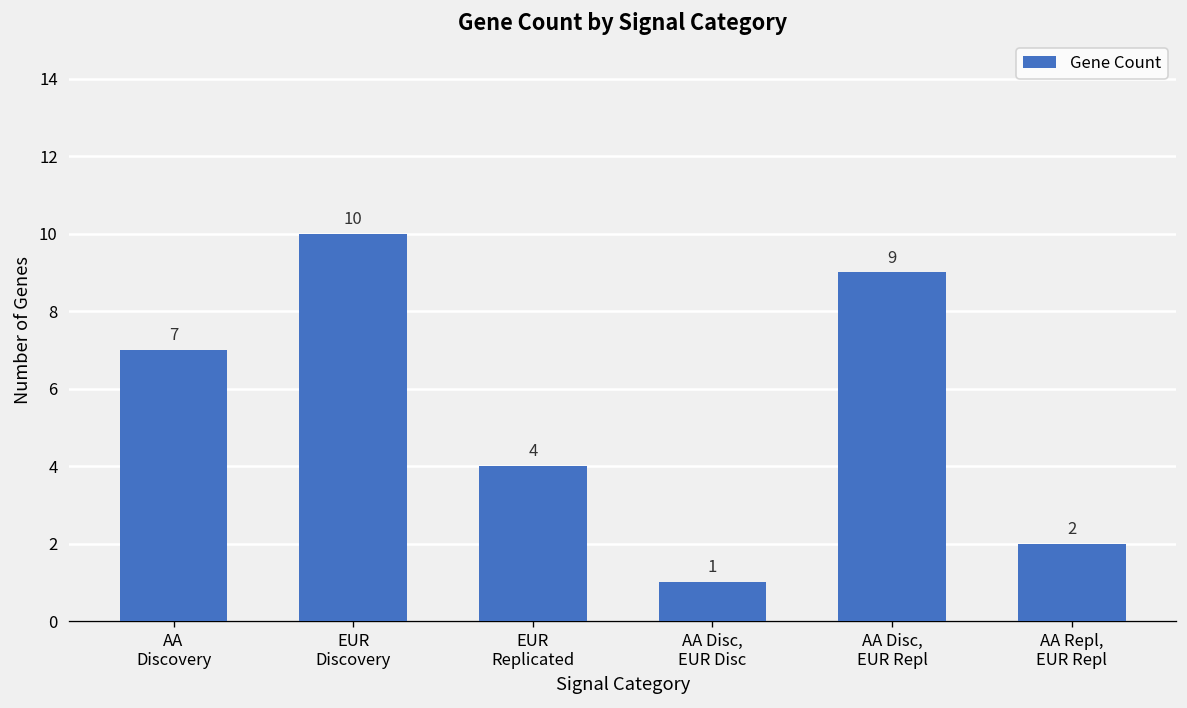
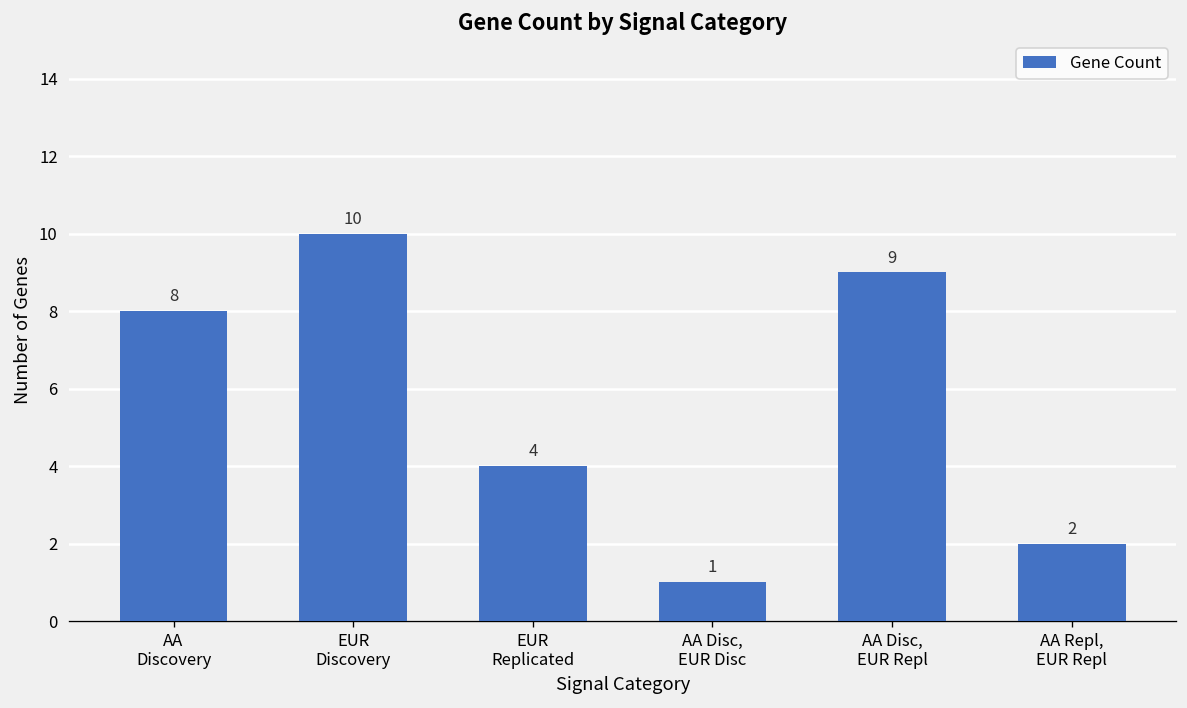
AA Discovery: 7 -> 8
